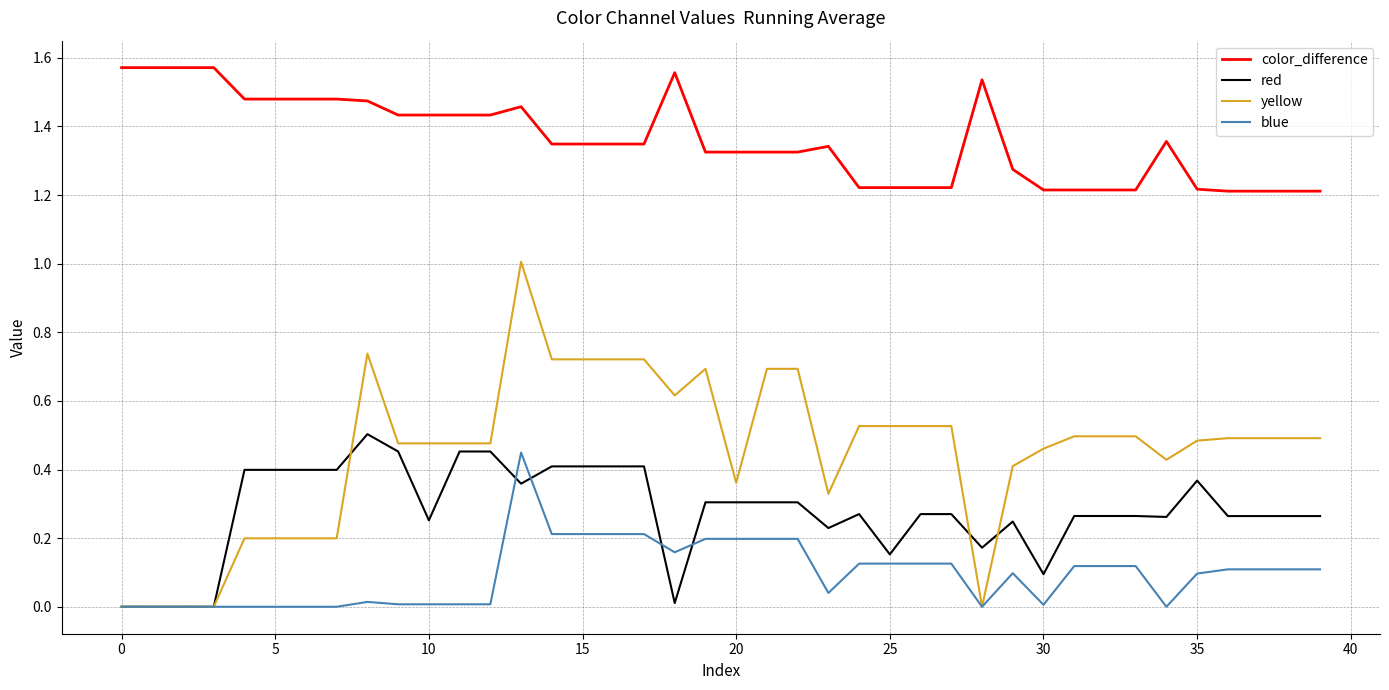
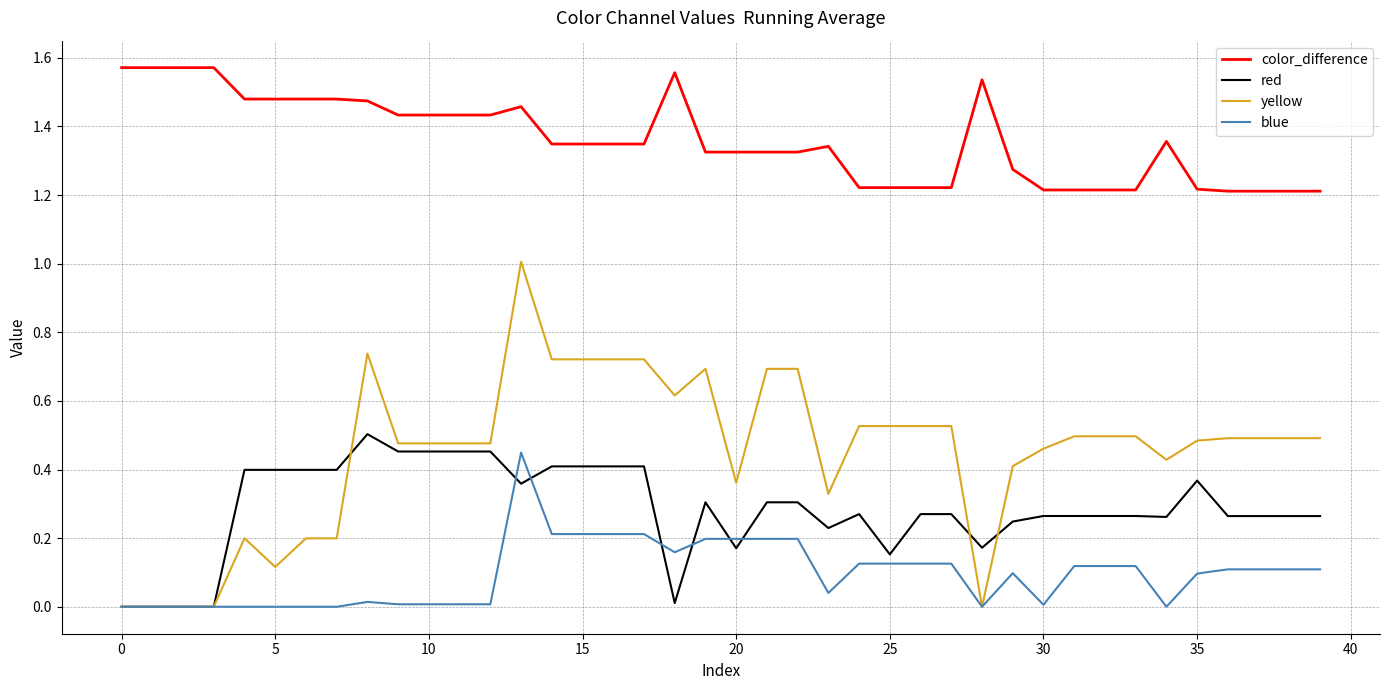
yellow, 5: 0.20 -> 0.12
red, 10: 0.25 -> 0.45
red, 20: 0.30 -> 0.17
red, 30: 0.09 -> 0.26
